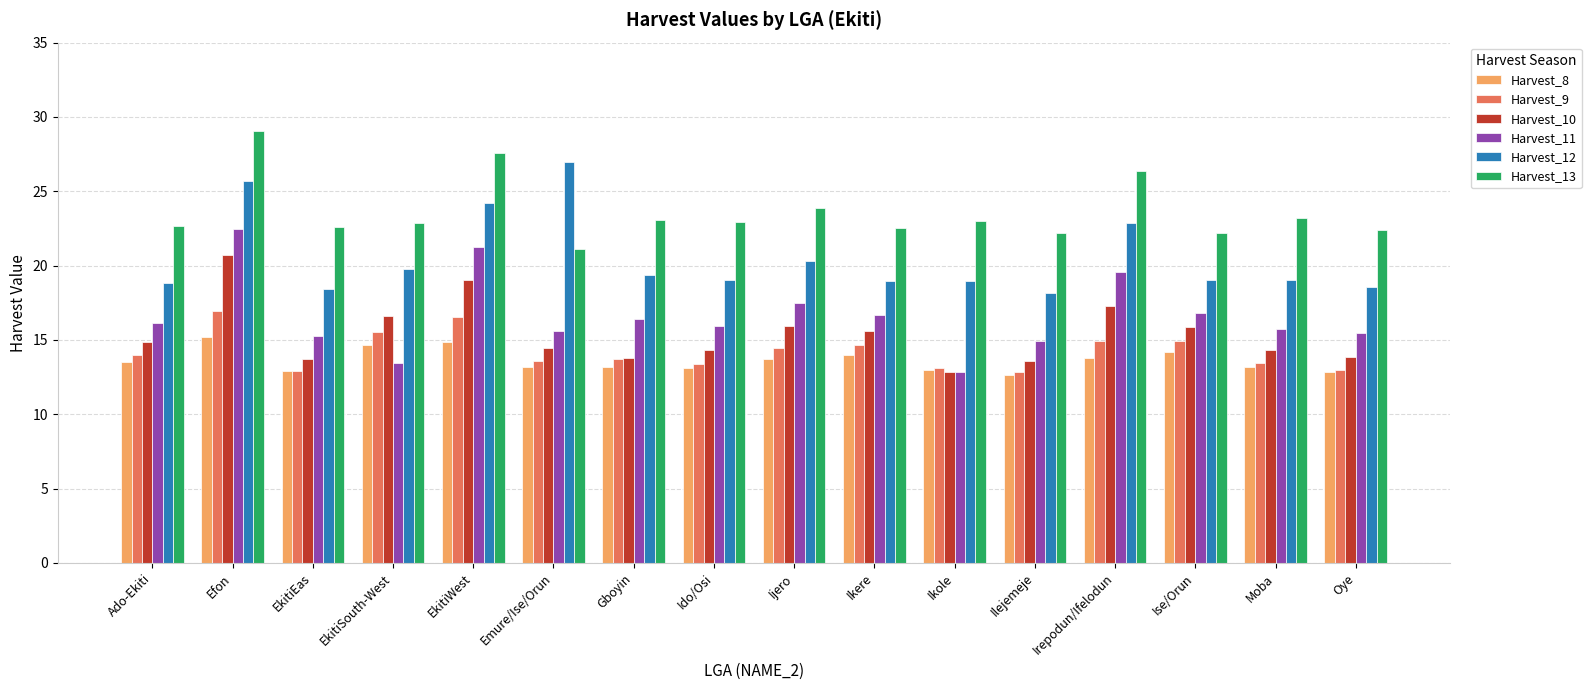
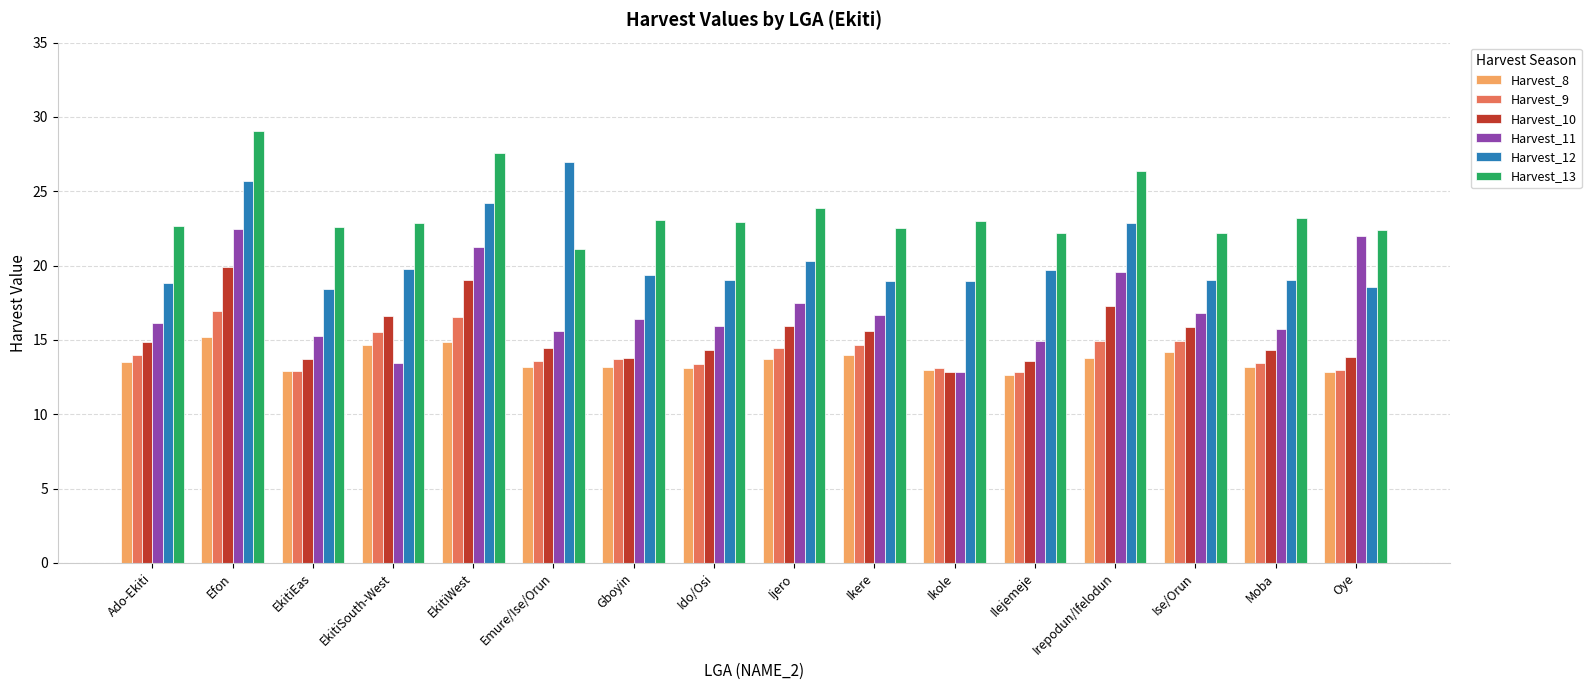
Harvest_10, Efon: 20.7 -> 19.9
Harvest_12, Ilejemeje: 18.2 -> 19.7
Harvest_11, Oye: 15.4 -> 22.0
